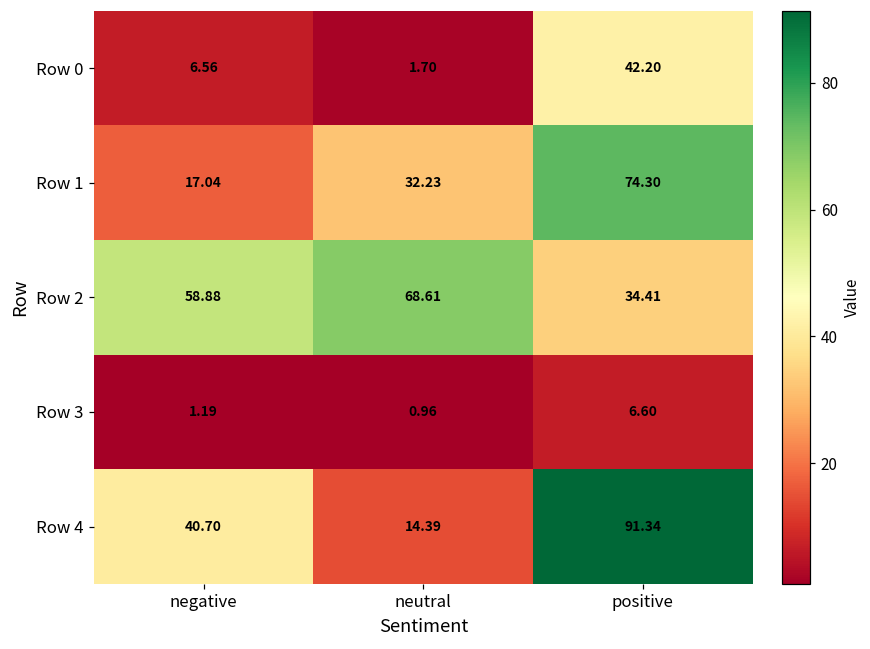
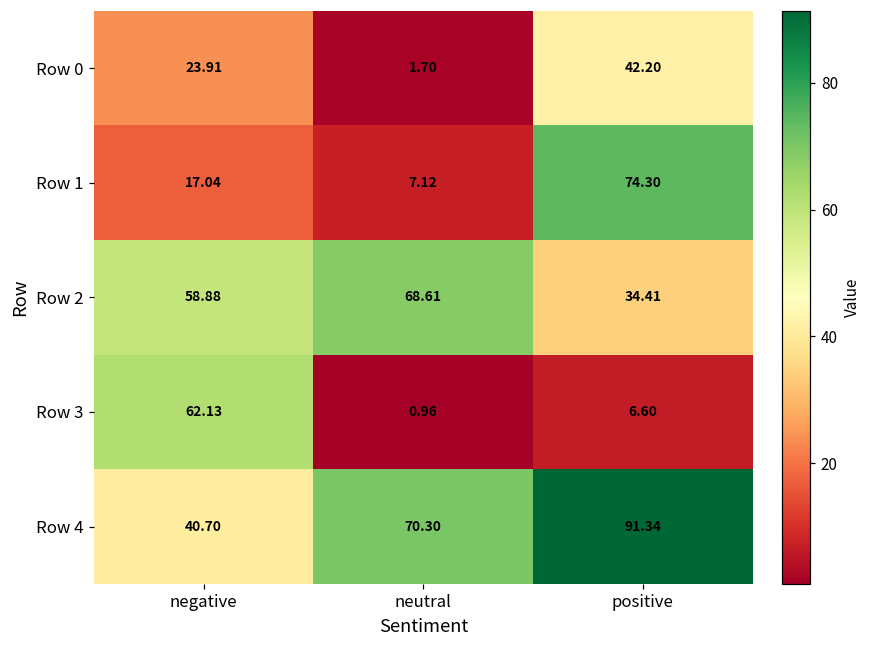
Row 0, negative: 6.56 -> 23.91
Row 1, neutral: 32.23 -> 7.12
Row 3, negative: 1.19 -> 62.13
Row 4, neutral: 14.39 -> 70.30
